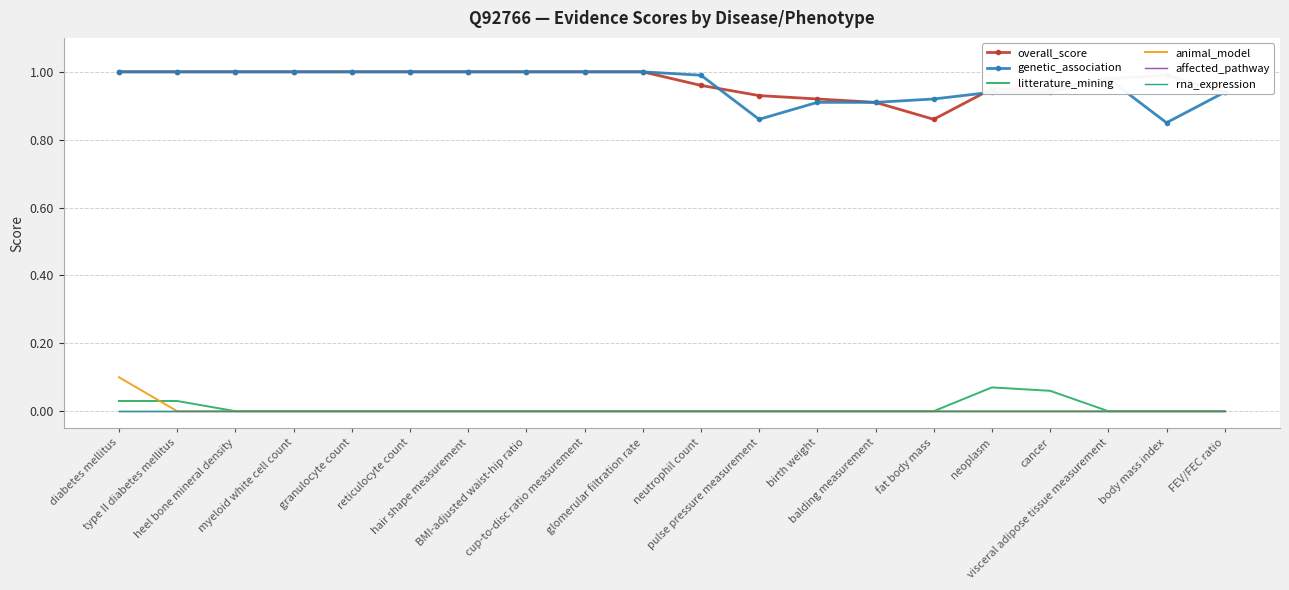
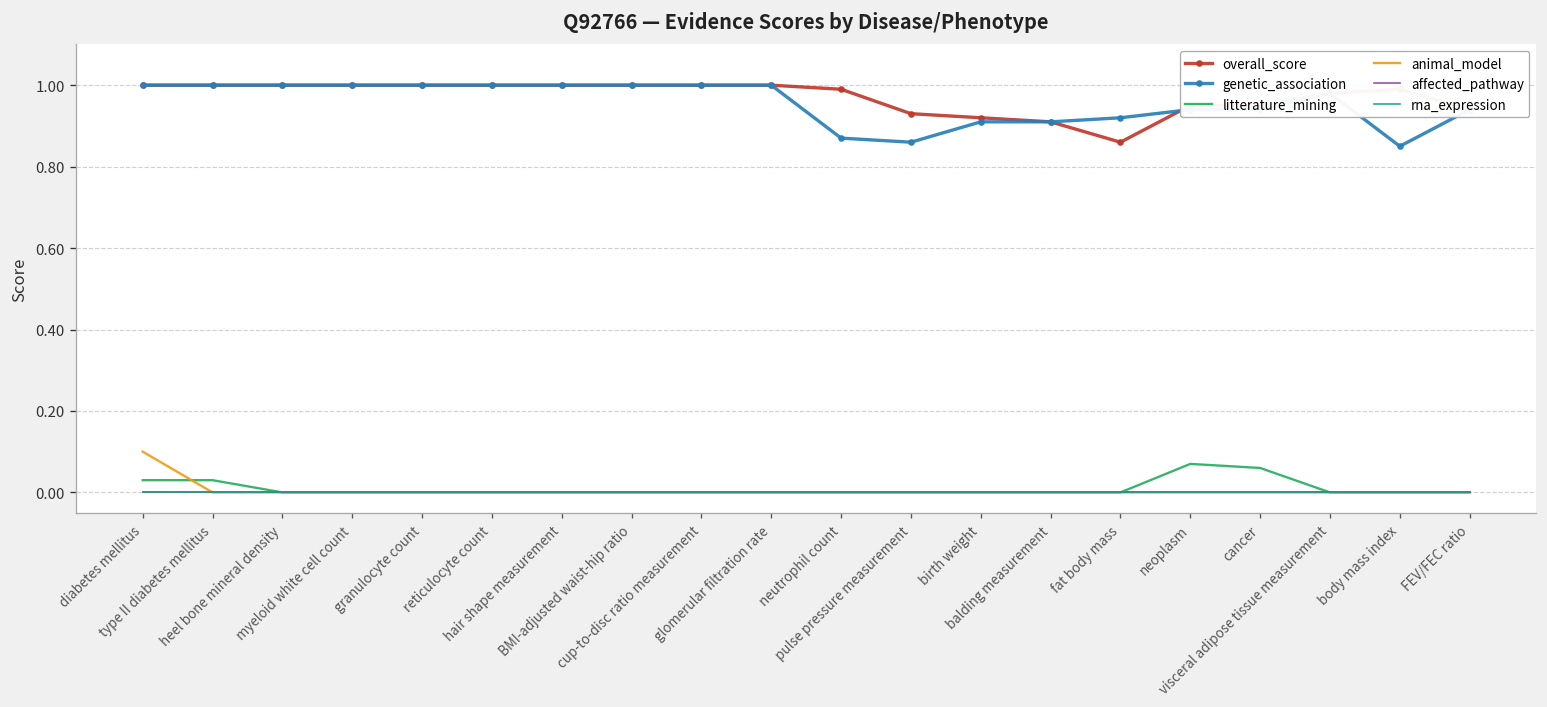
overall_score, neutrophil count: 0.96 -> 0.99
genetic_association, neutrophil count: 0.99 -> 0.87
